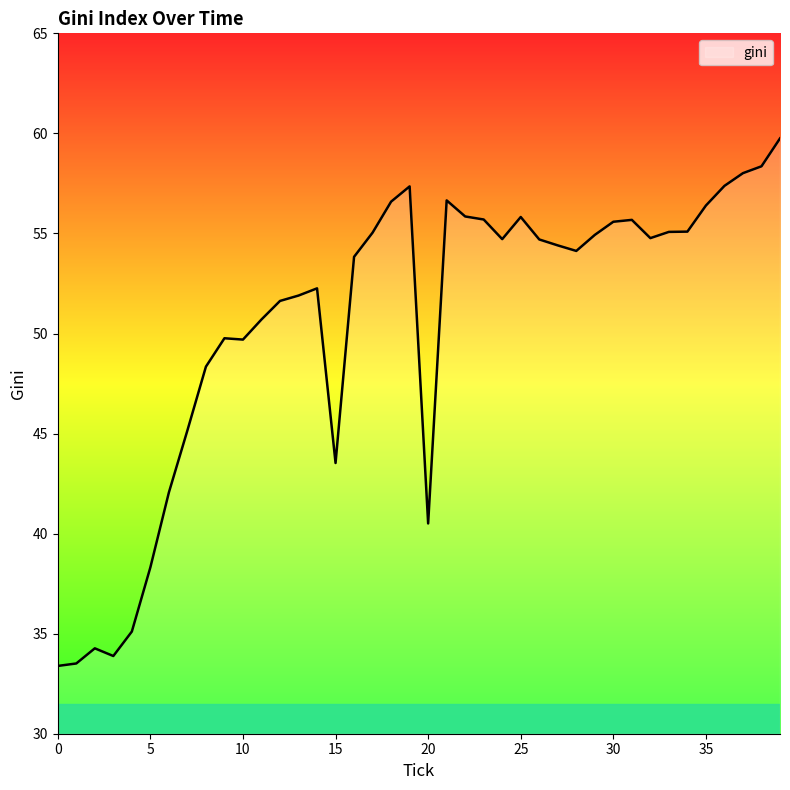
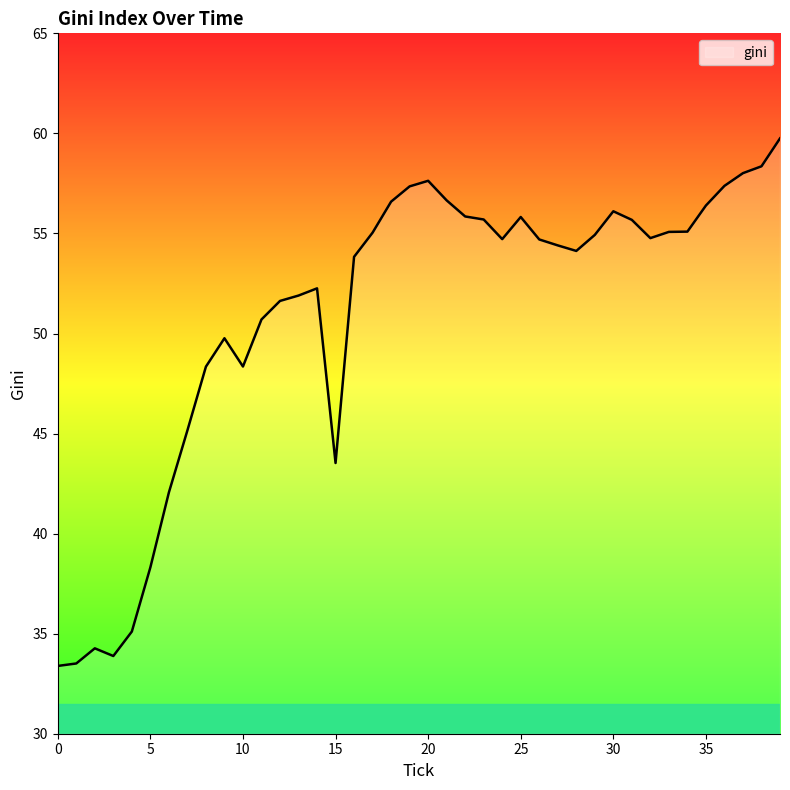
10: 49.7 -> 48.3
20: 40.5 -> 57.6
30: 55.6 -> 56.1
